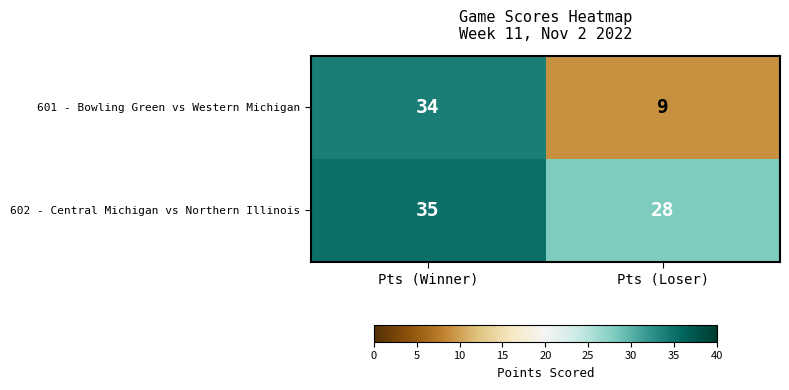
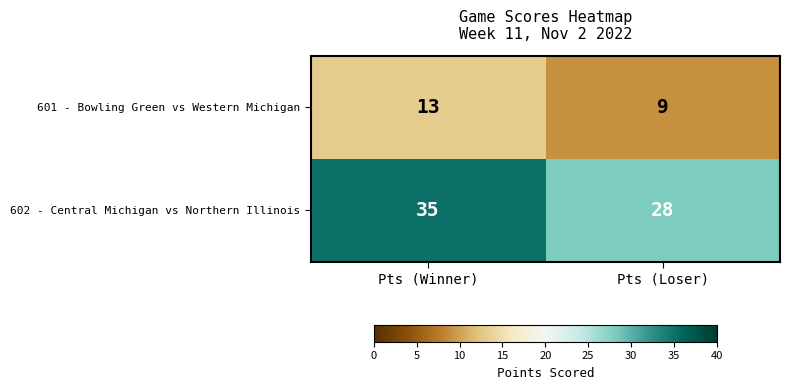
601 - Bowling Green vs Western Michigan, Pts (Winner): 34 -> 13
